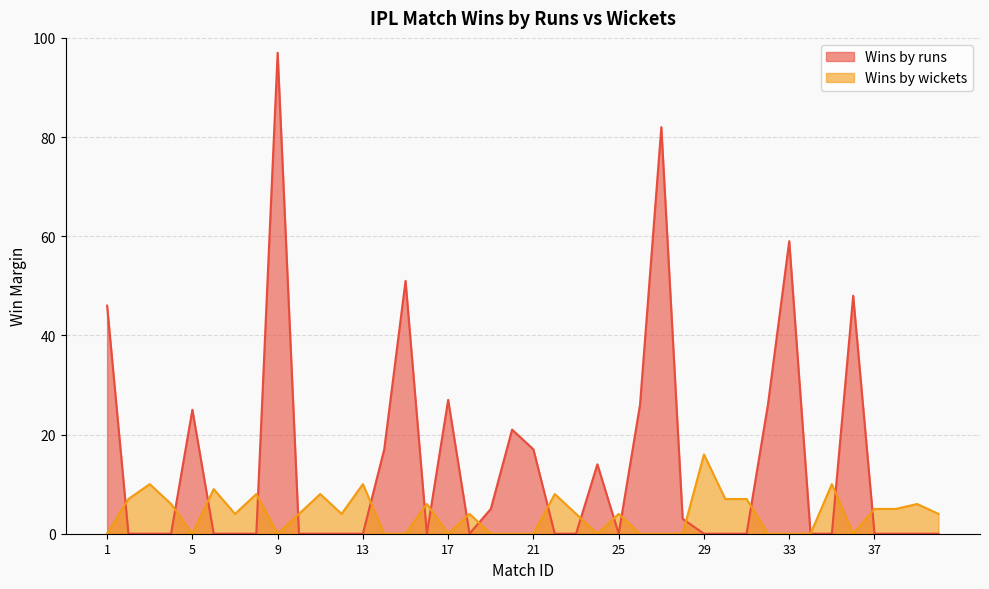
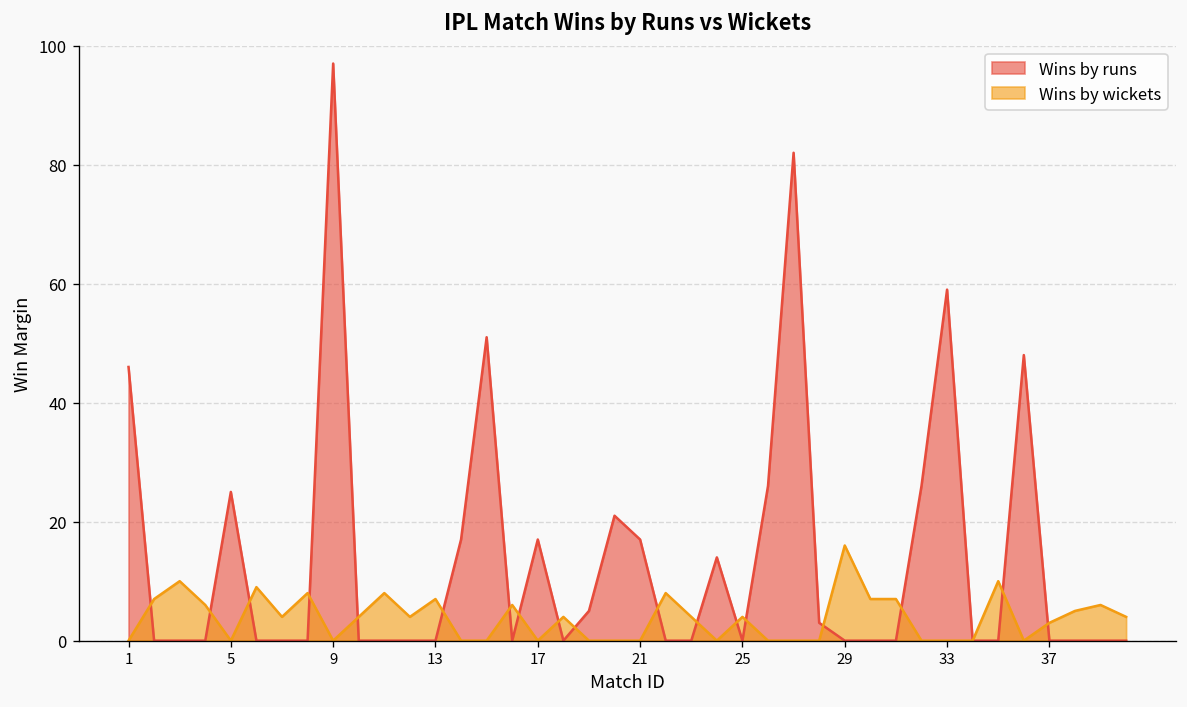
Wins by wickets, 13: 10 -> 7
Wins by runs, 17: 27 -> 17
Wins by wickets, 37: 5 -> 3
